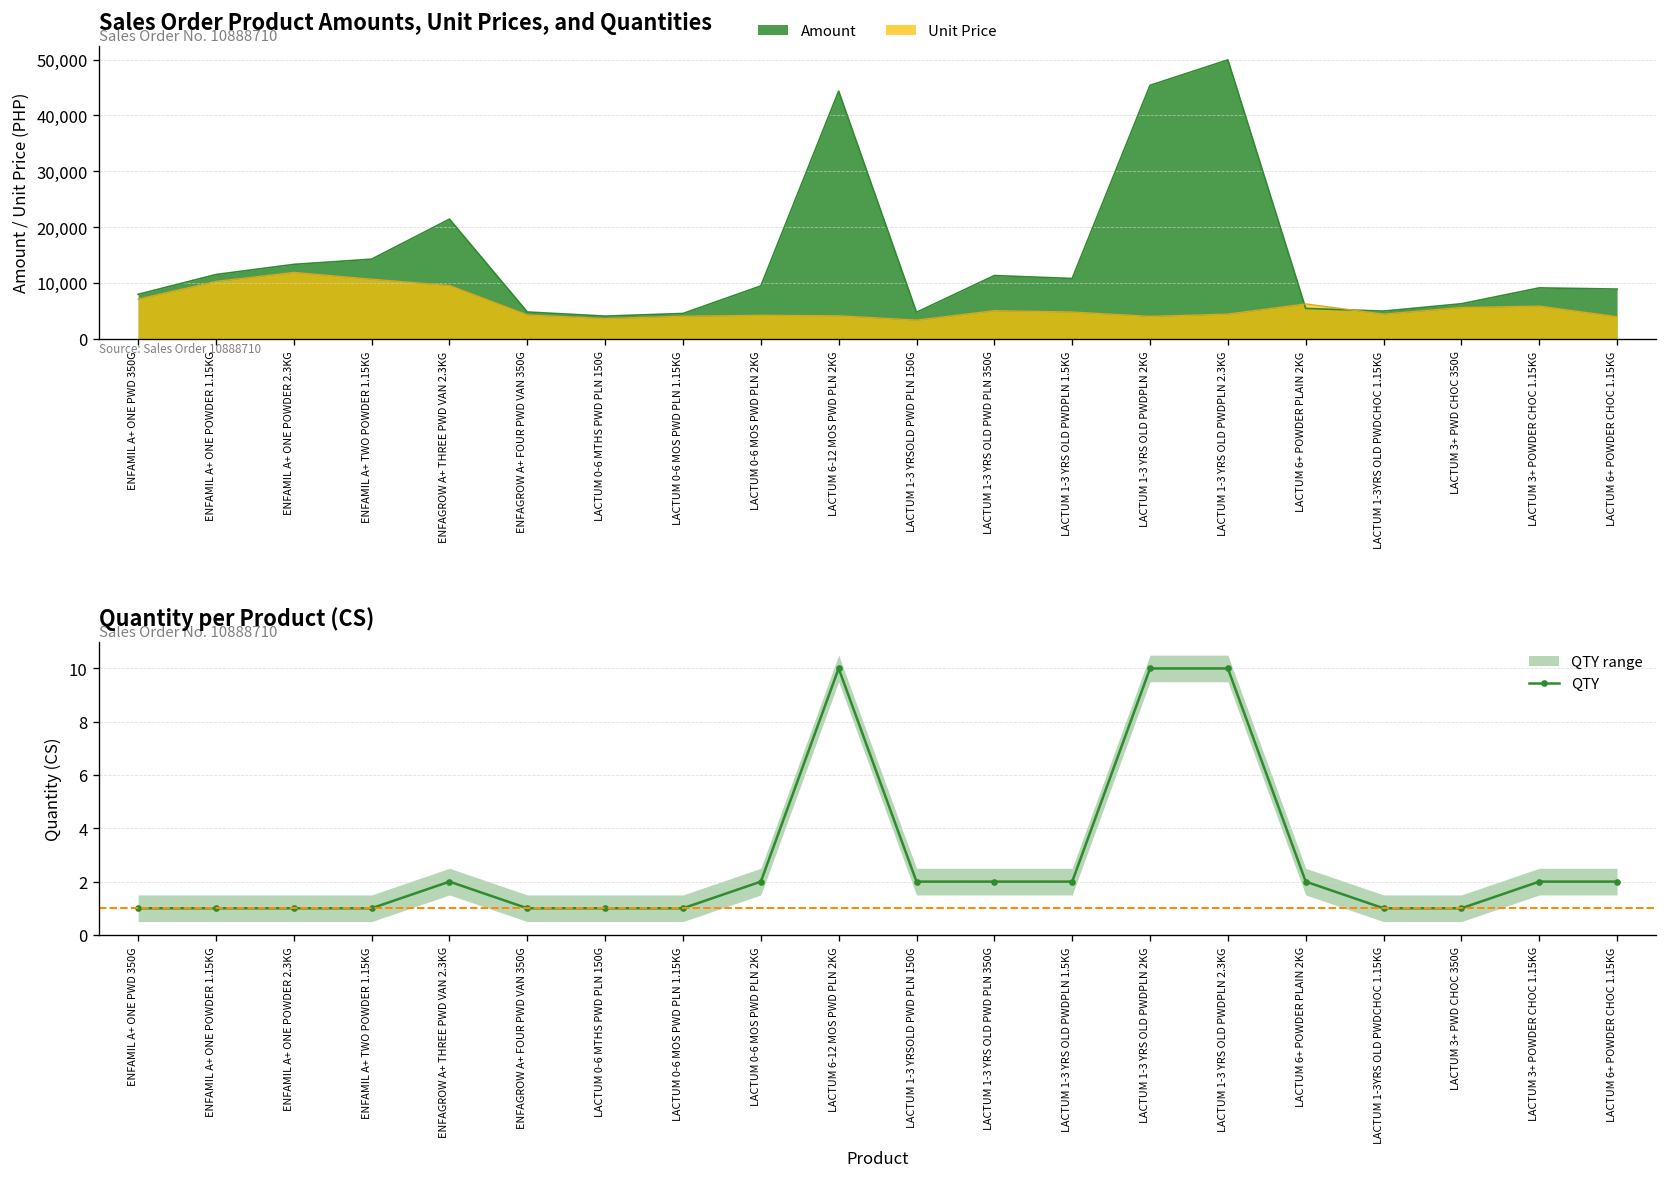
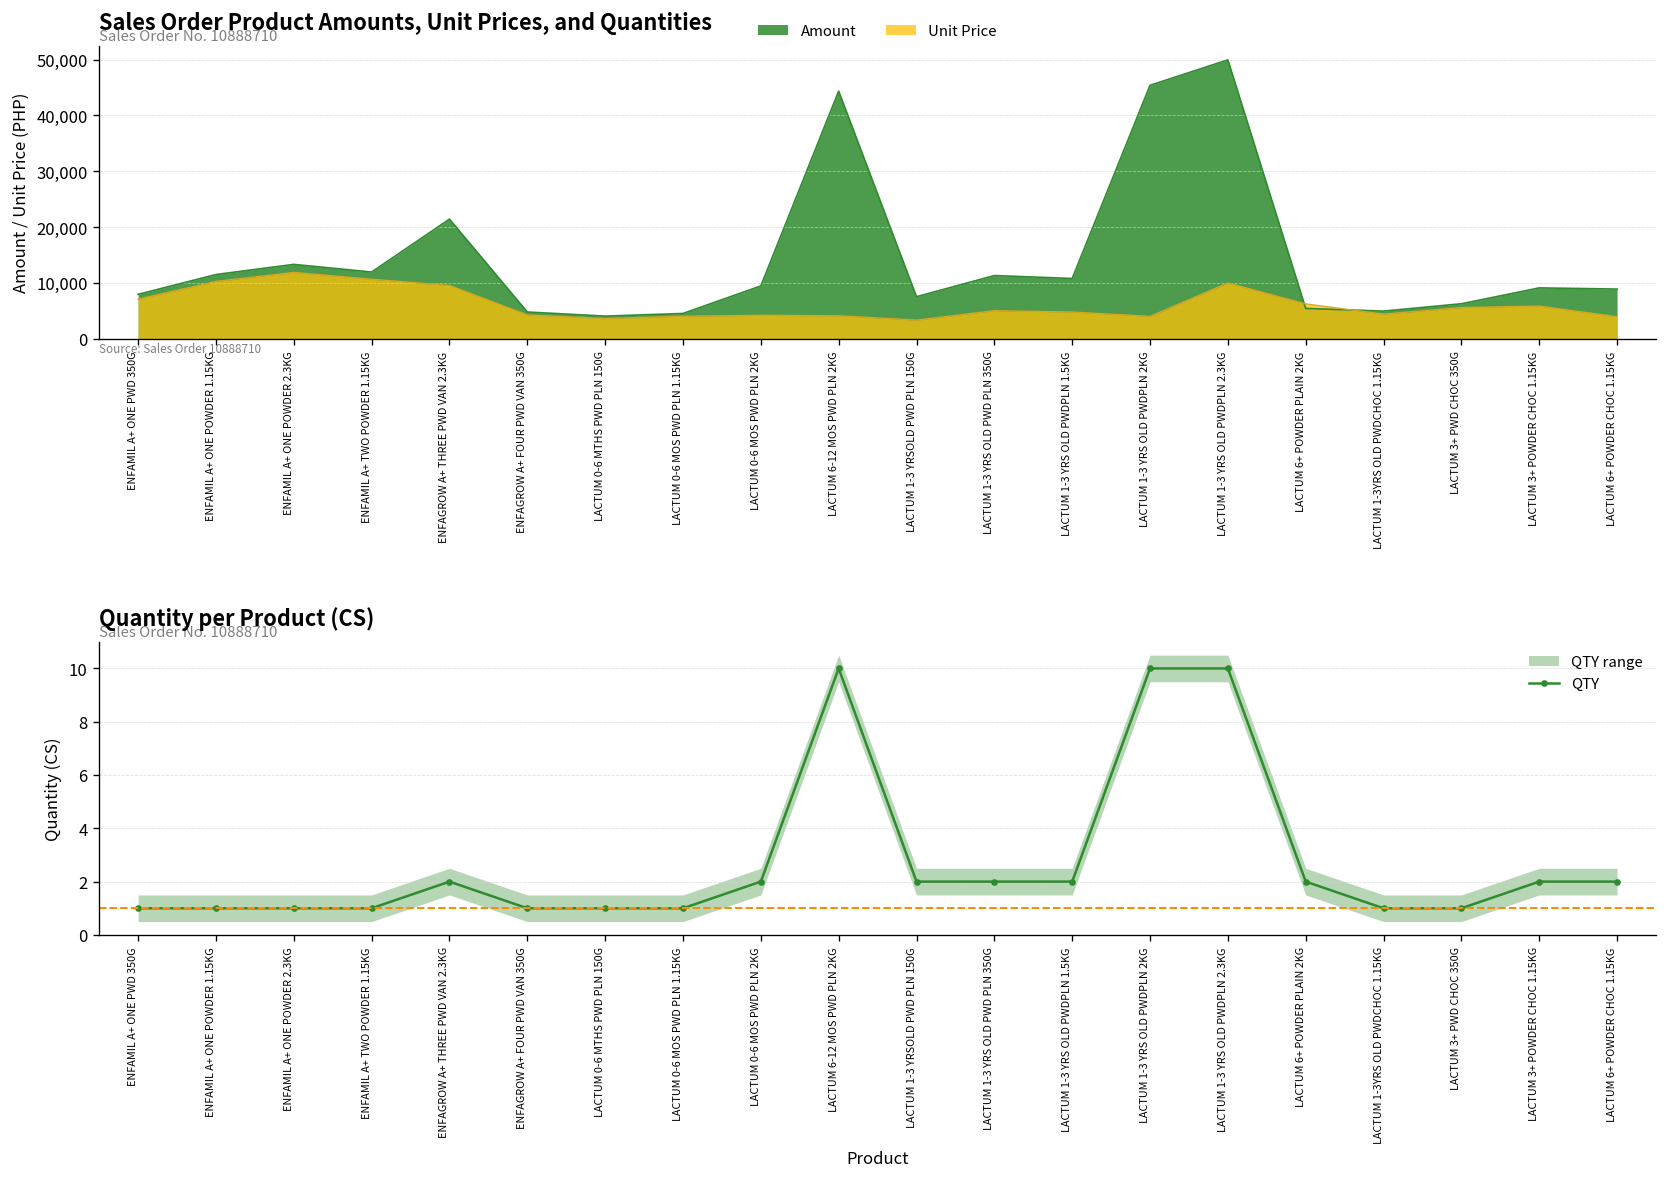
Sales Order Product Amounts, Unit Prices, and Quantities, Amount, ENFAMIL A+ TWO POWDER 1.15KG: 14,000 -> 12,000
Sales Order Product Amounts, Unit Prices, and Quantities, Amount, LACTUM 1-3 YRSOLD PWD PLN 150G: 5,000 -> 8,000
Sales Order Product Amounts, Unit Prices, and Quantities, Unit Price, LACTUM 1-3 YRS OLD PWDPLN 2.3KG: 4,000 -> 10,000
